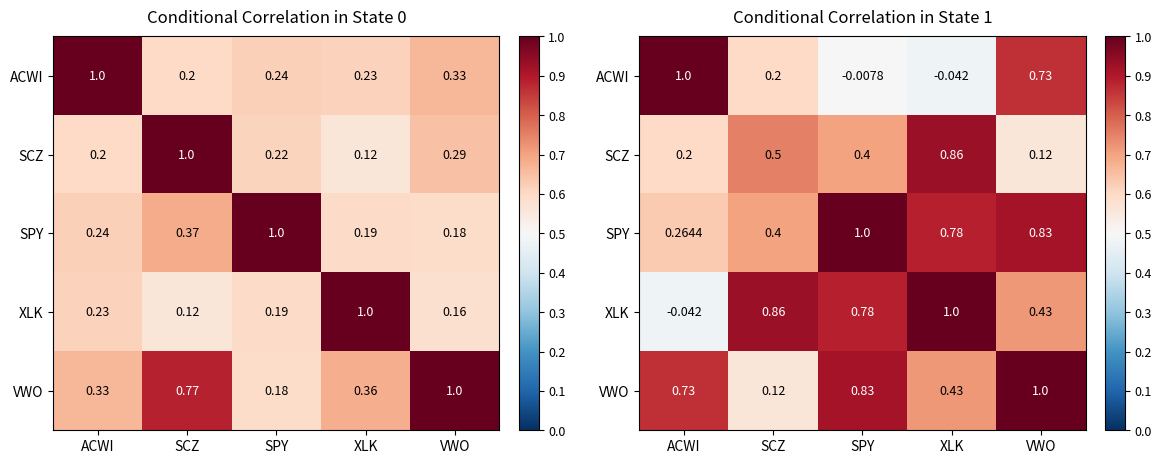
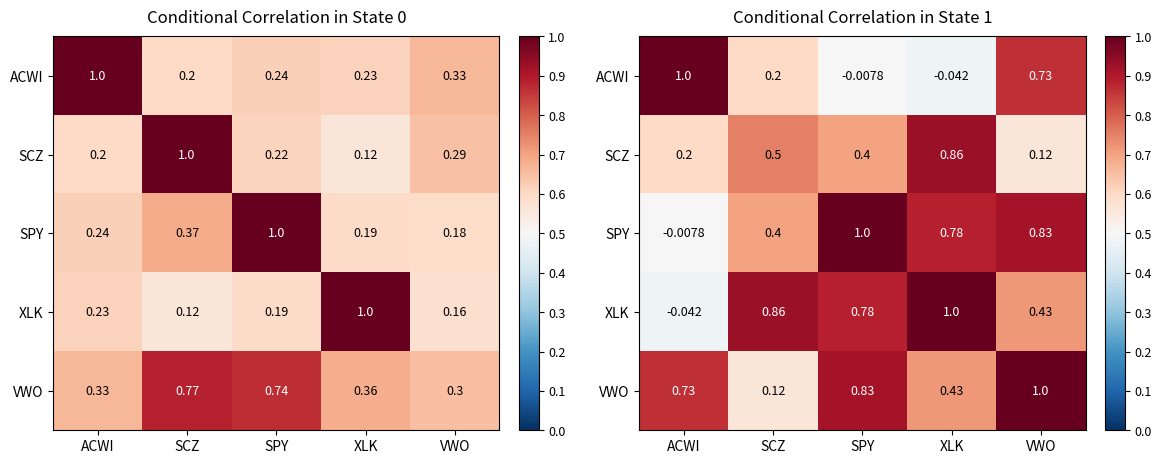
Conditional Correlation in State 0, VWO, SPY: 0.18 -> 0.74
Conditional Correlation in State 0, VWO, VWO: 1.0 -> 0.3
Conditional Correlation in State 1, SPY, ACWI: 0.2644 -> -0.0078
